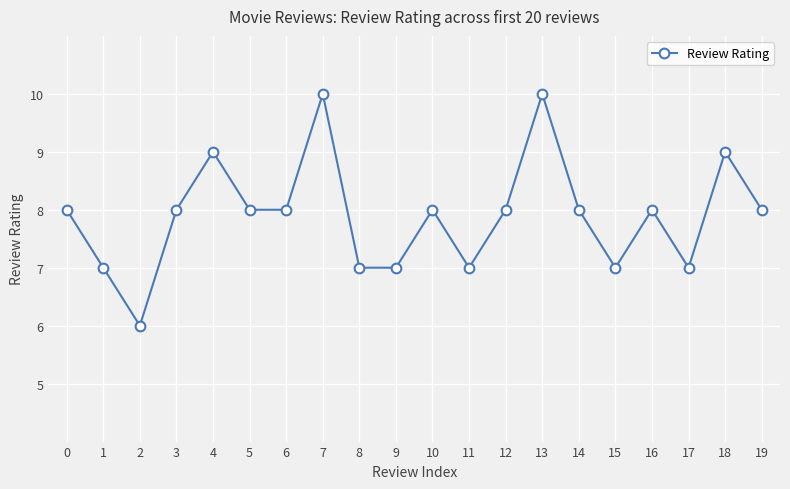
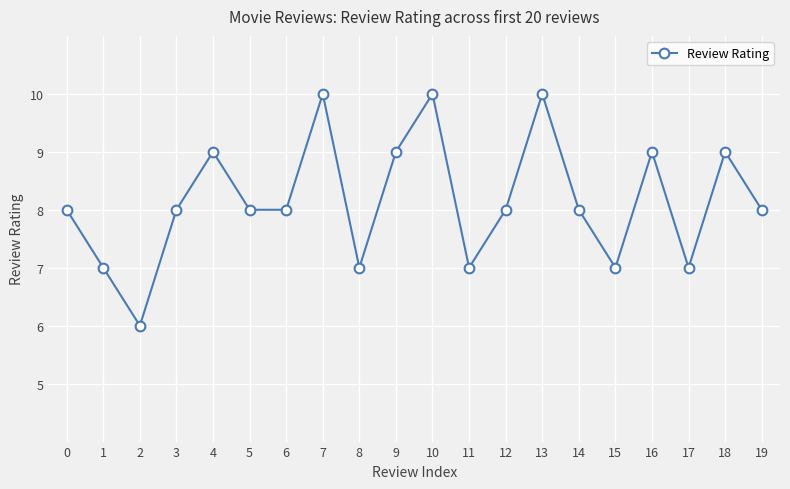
9: 7 -> 9
10: 8 -> 10
16: 8 -> 9
